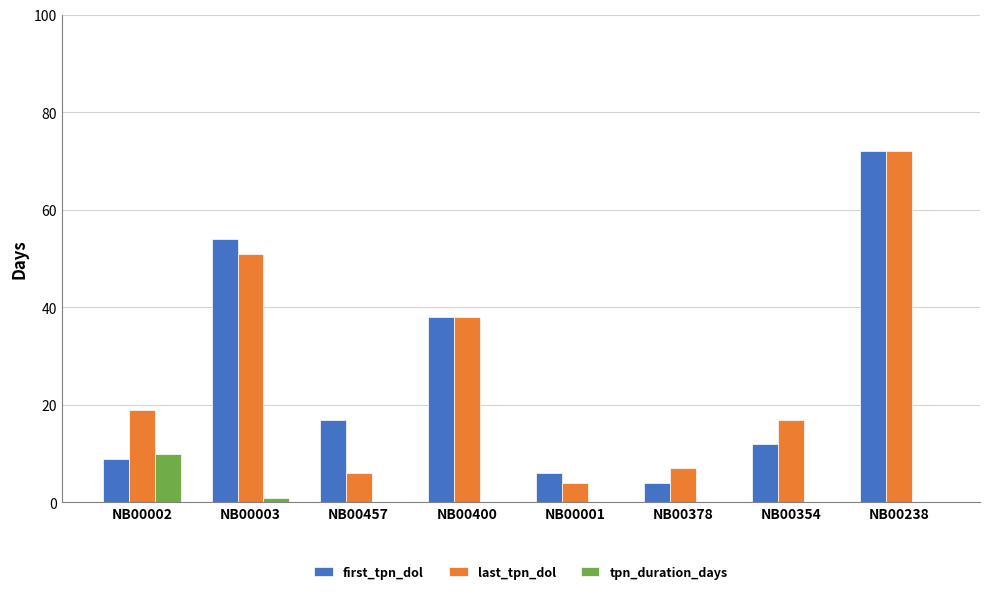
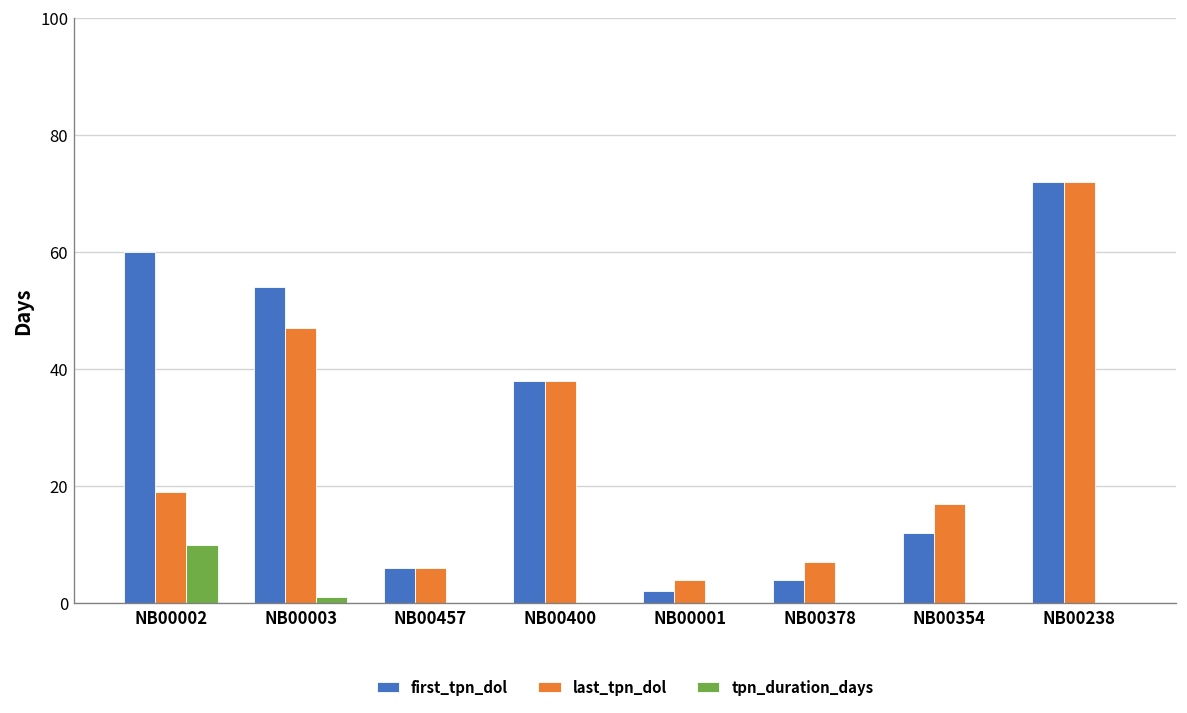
first_tpn_dol, NB00002: 9 -> 60
last_tpn_dol, NB00003: 51 -> 47
first_tpn_dol, NB00457: 17 -> 6
first_tpn_dol, NB00001: 6 -> 2
